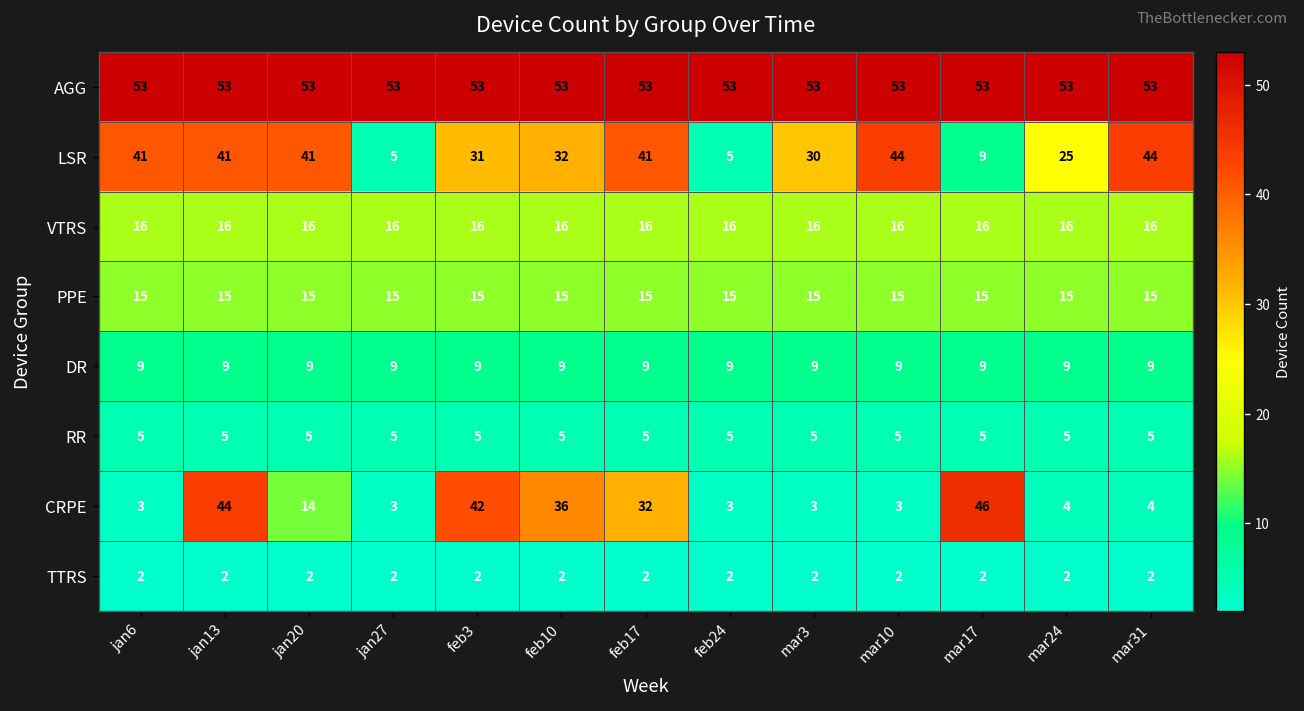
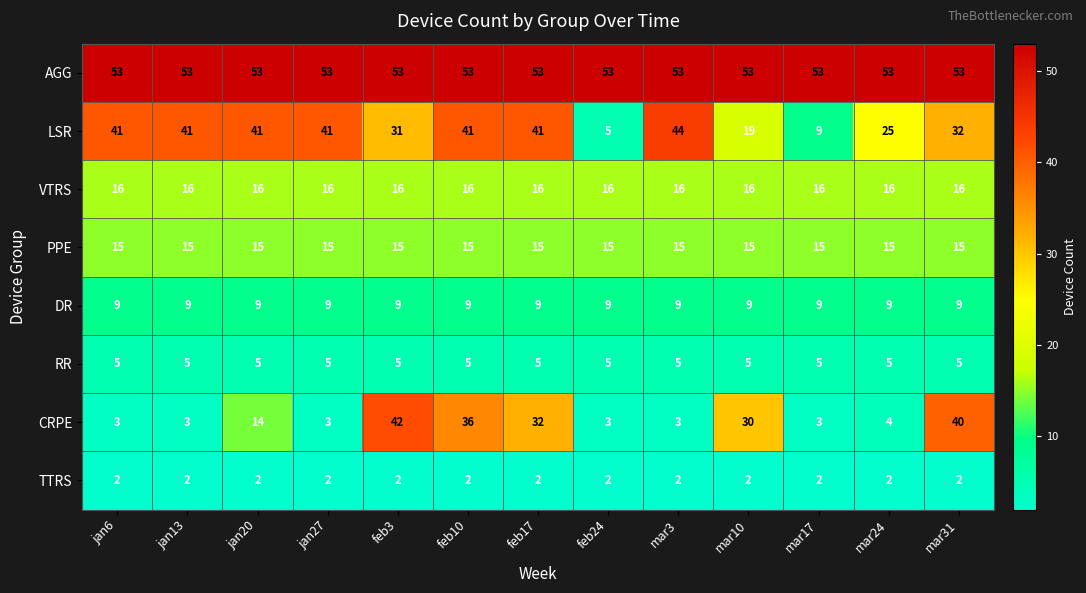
LSR, jan27: 5 -> 41
LSR, feb10: 32 -> 41
LSR, mar3: 30 -> 44
LSR, mar10: 44 -> 19
LSR, mar31: 44 -> 32
CRPE, jan13: 44 -> 3
CRPE, mar10: 3 -> 30
CRPE, mar17: 46 -> 3
CRPE, mar31: 4 -> 40
